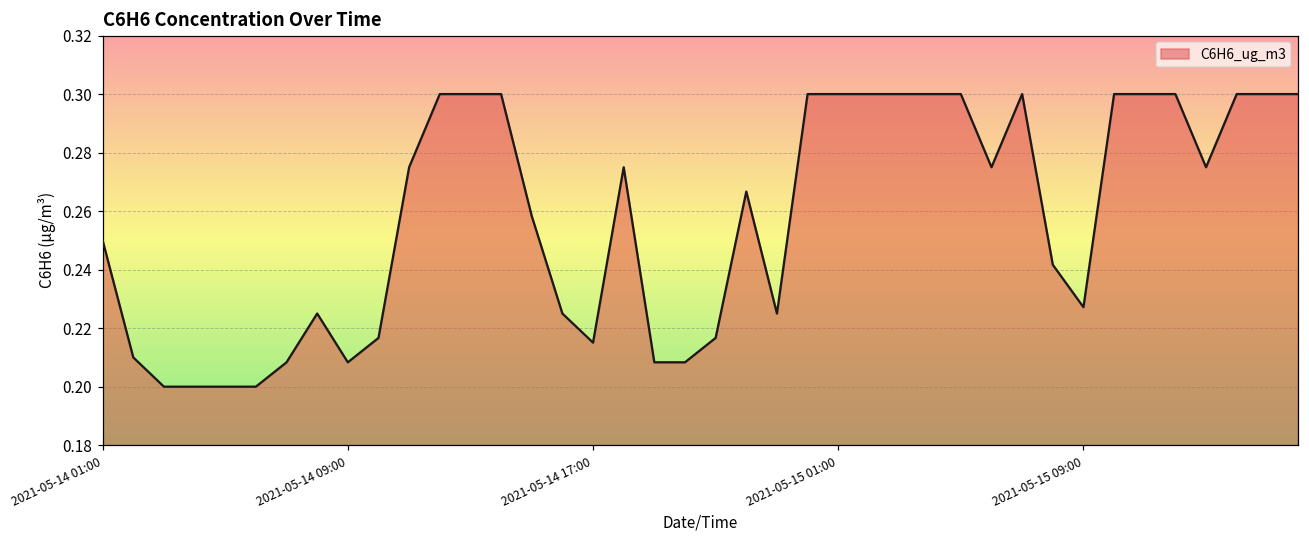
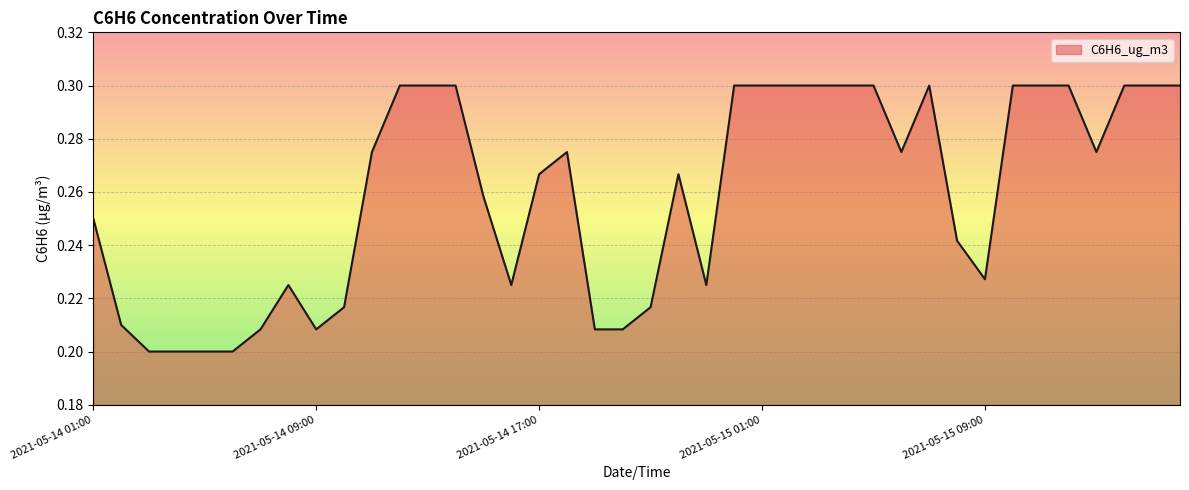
2021-05-14 17:00: 0.215 -> 0.267
